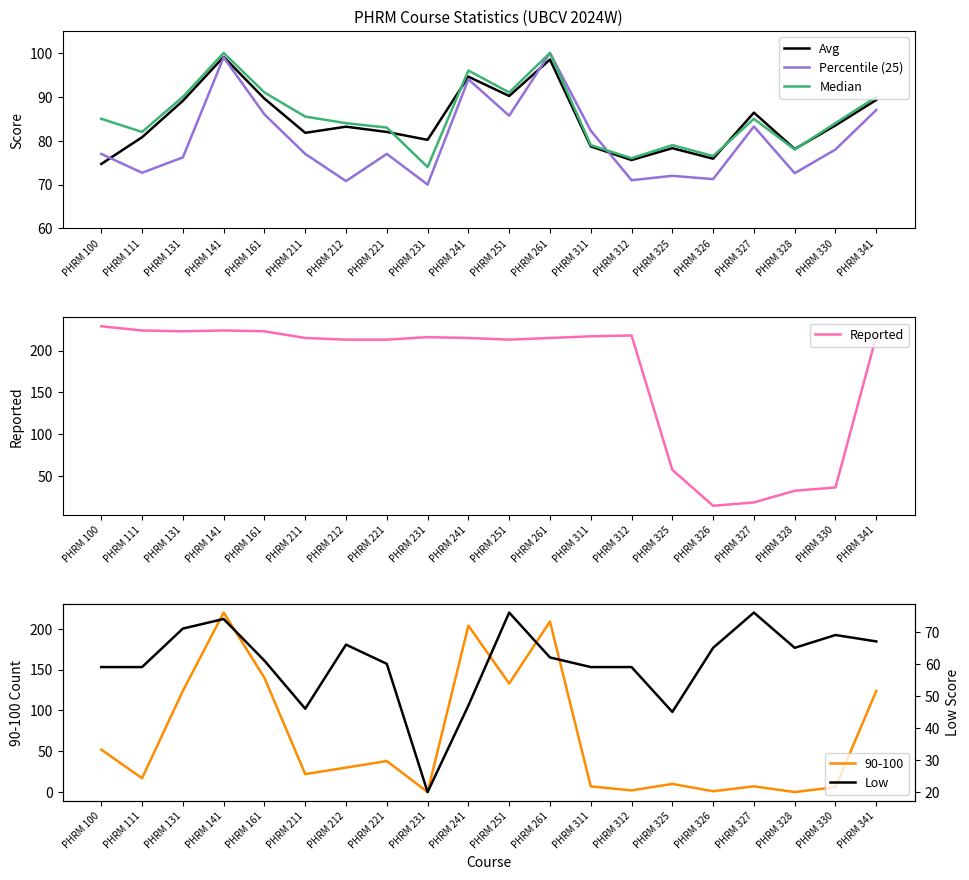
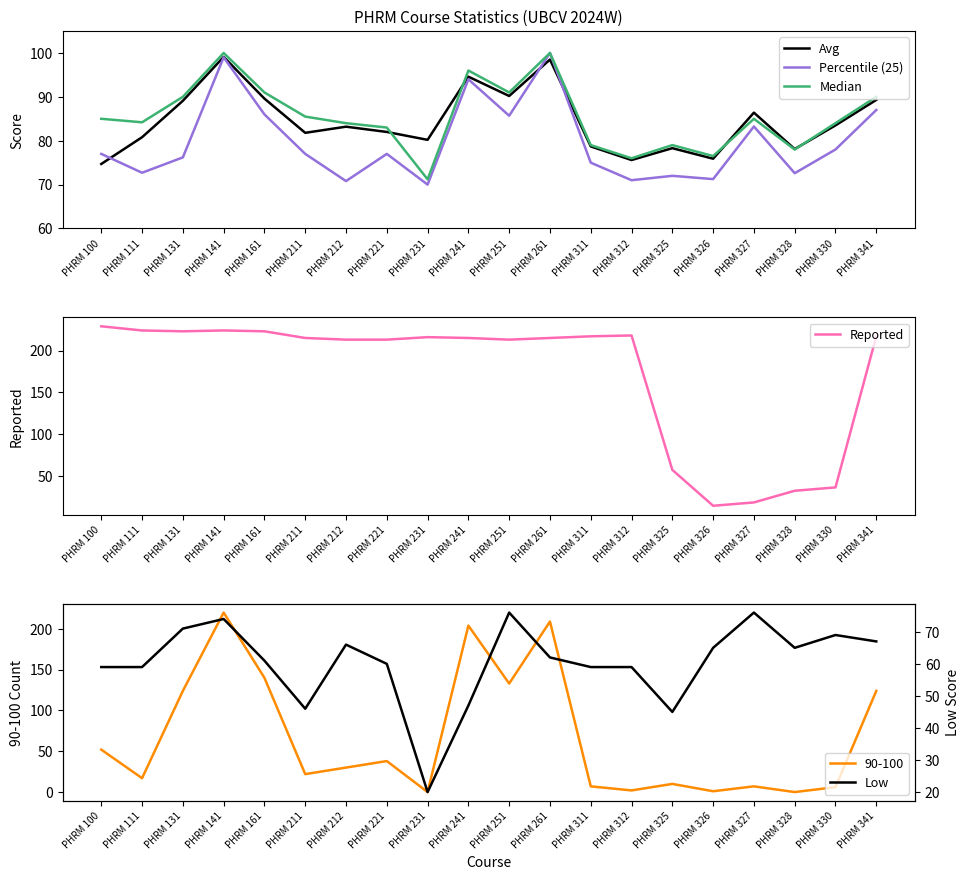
PHRM Course Statistics (UBCV 2024W), Median, PHRM 111: 82 -> 84
PHRM Course Statistics (UBCV 2024W), Median, PHRM 231: 74 -> 71
PHRM Course Statistics (UBCV 2024W), Percentile (25), PHRM 311: 82 -> 75
